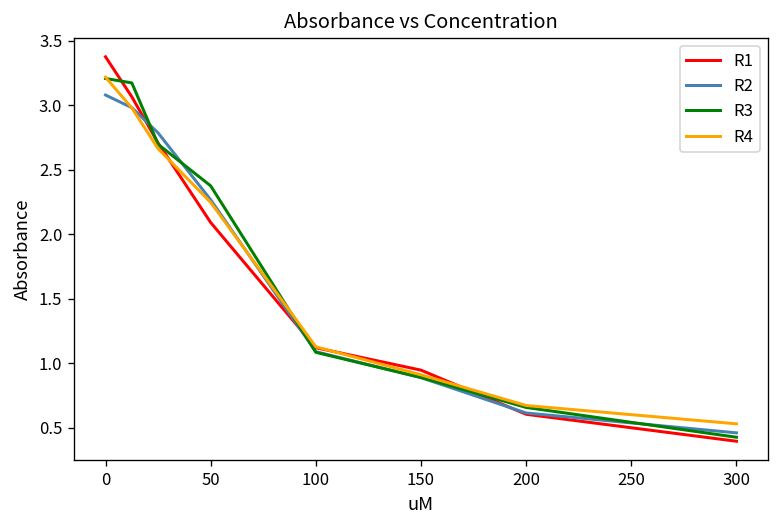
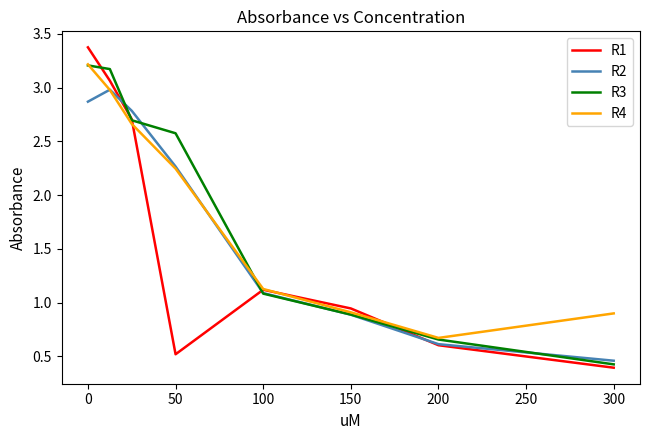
R2, 0: 3.08 -> 2.87
R1, 50: 2.09 -> 0.52
R3, 50: 2.37 -> 2.58
R4, 300: 0.53 -> 0.90
